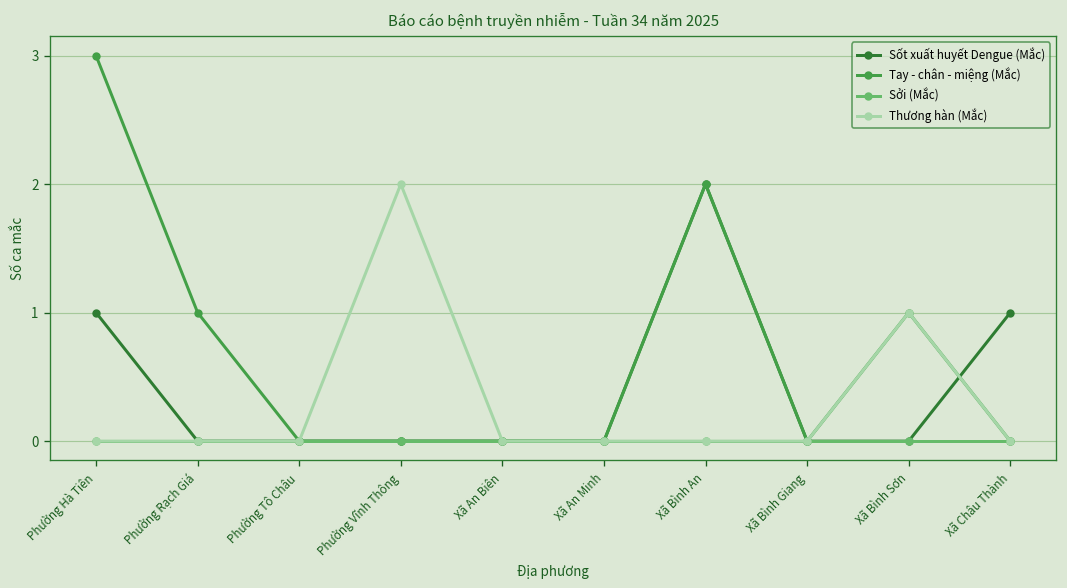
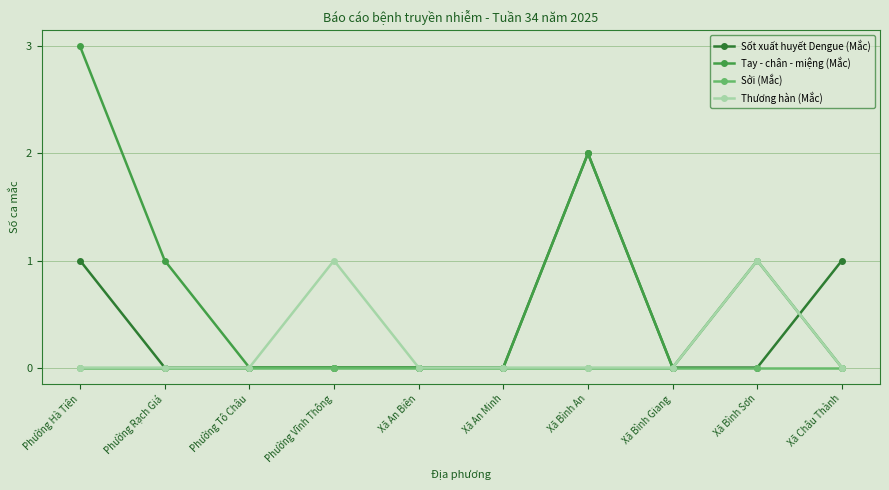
Thương hàn (Mắc), Phường Vĩnh Thông: 2 -> 1
